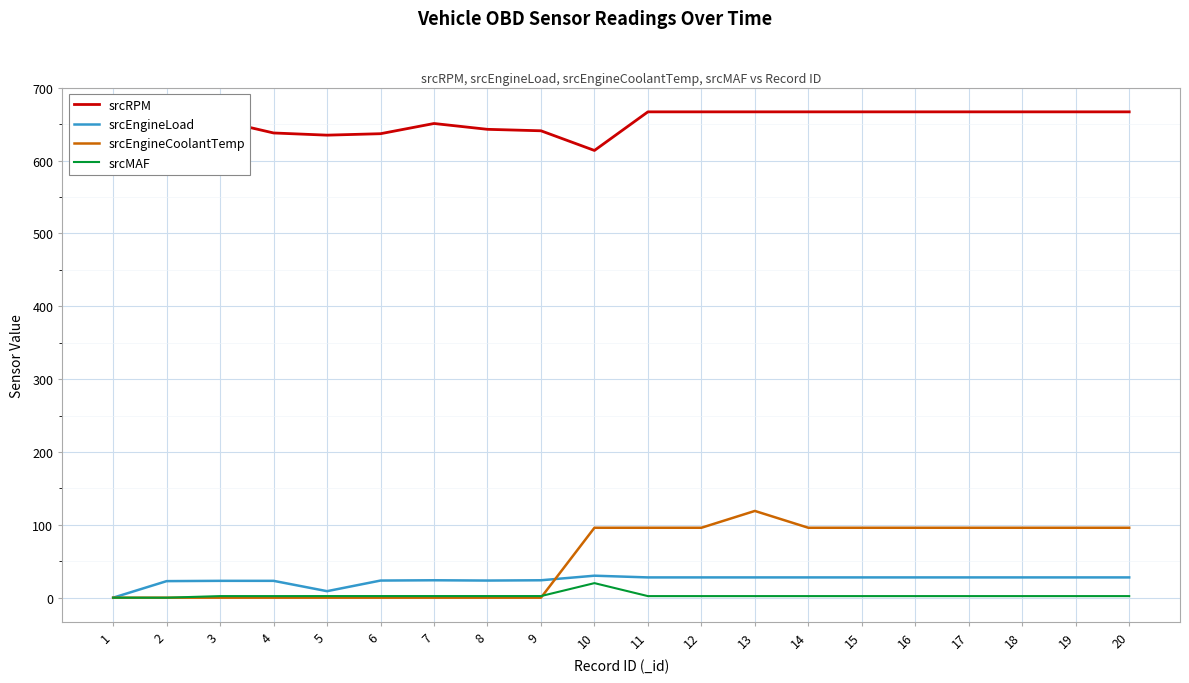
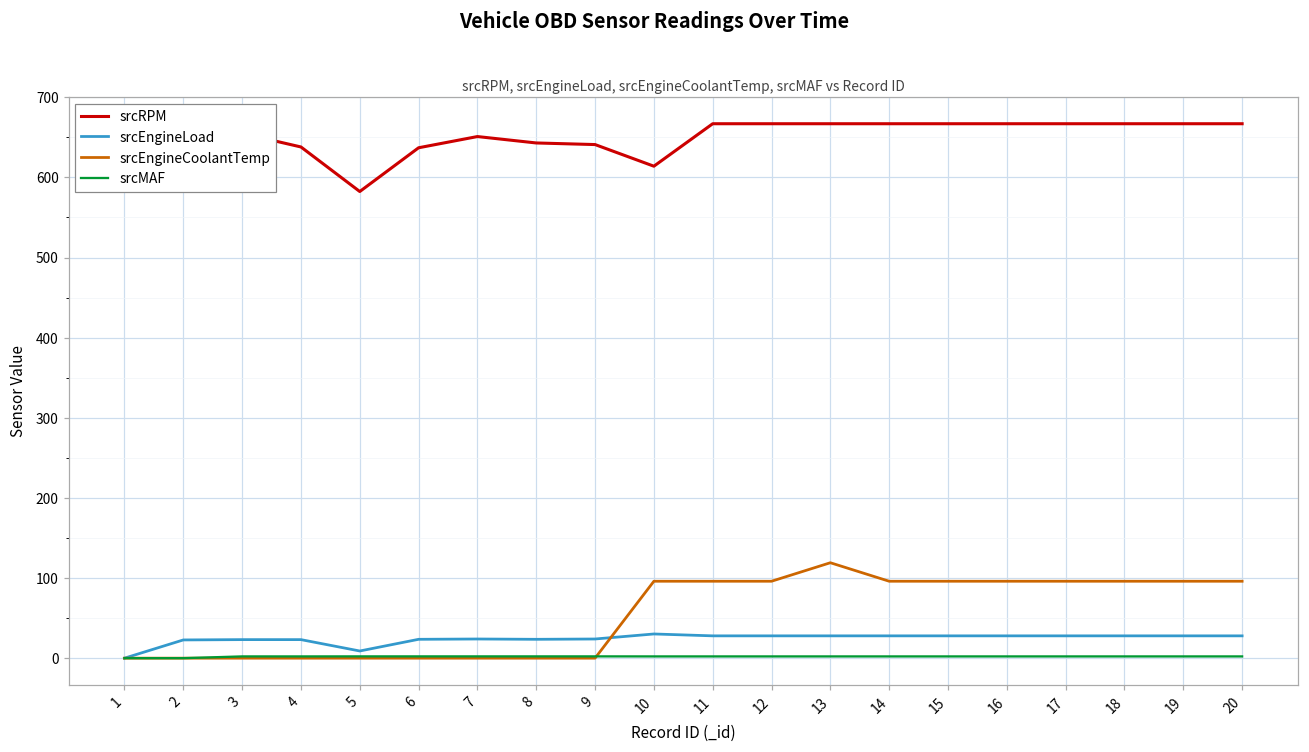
srcRPM, 5: 640 -> 580
srcMAF, 10: 20 -> 0
